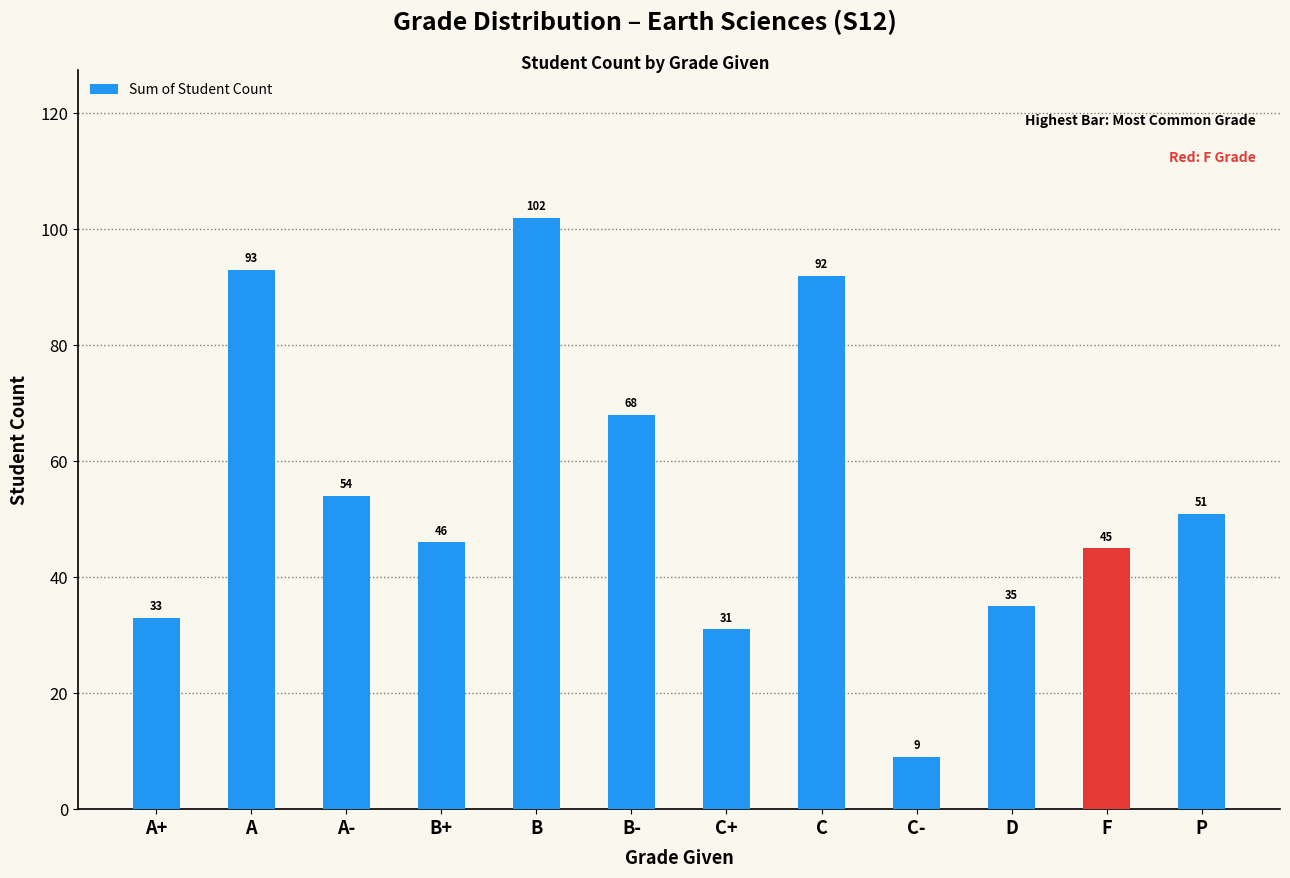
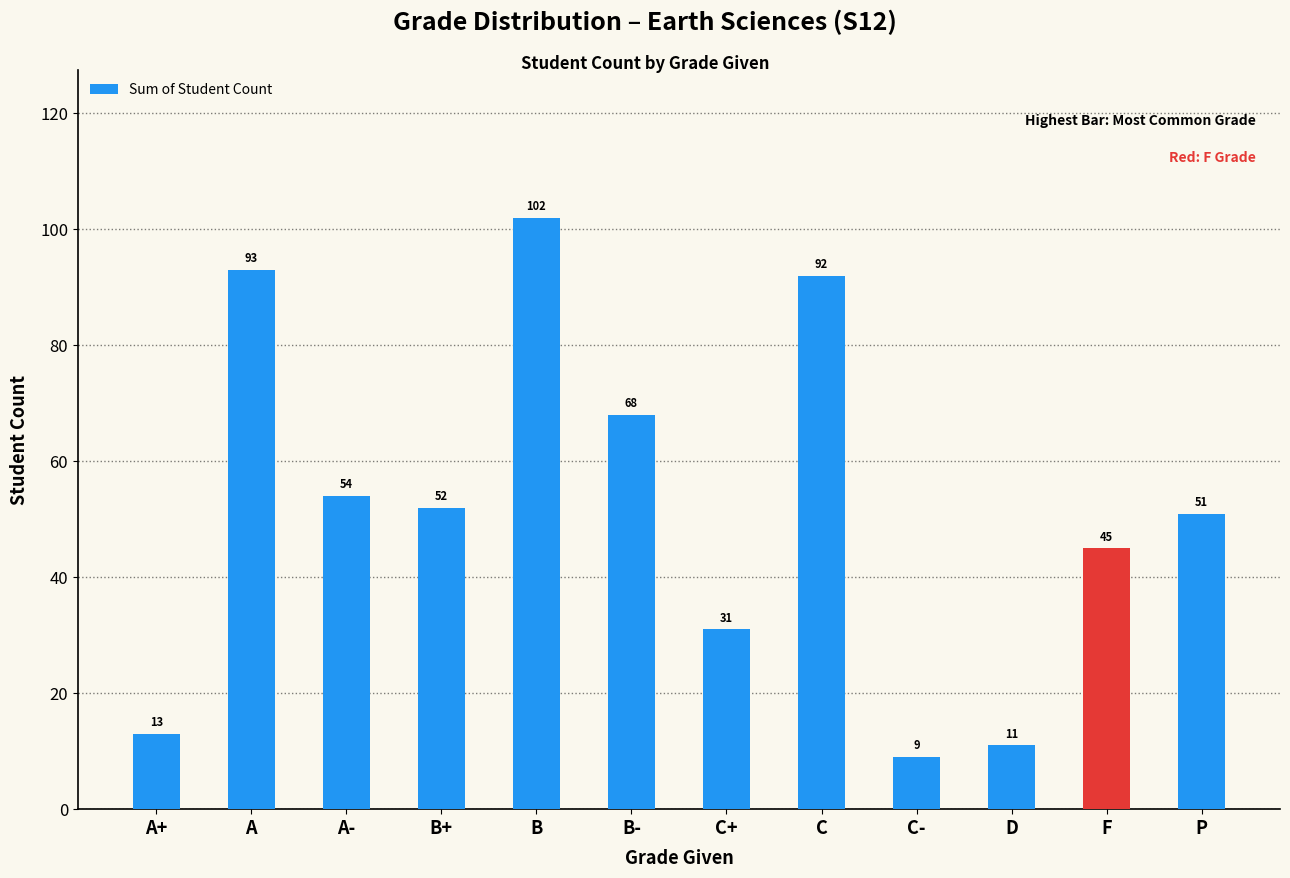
A+: 33 -> 13
B+: 46 -> 52
D: 35 -> 11
